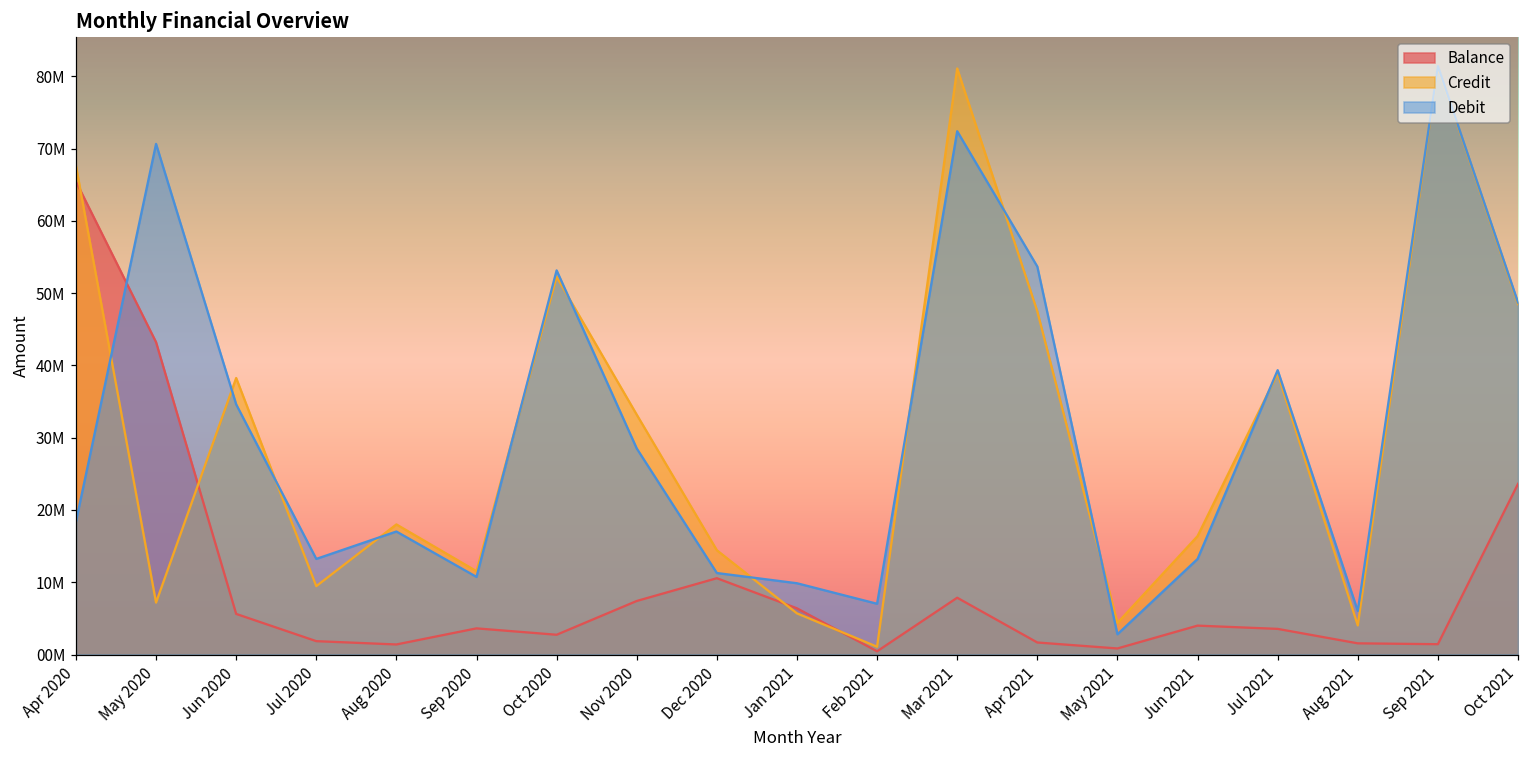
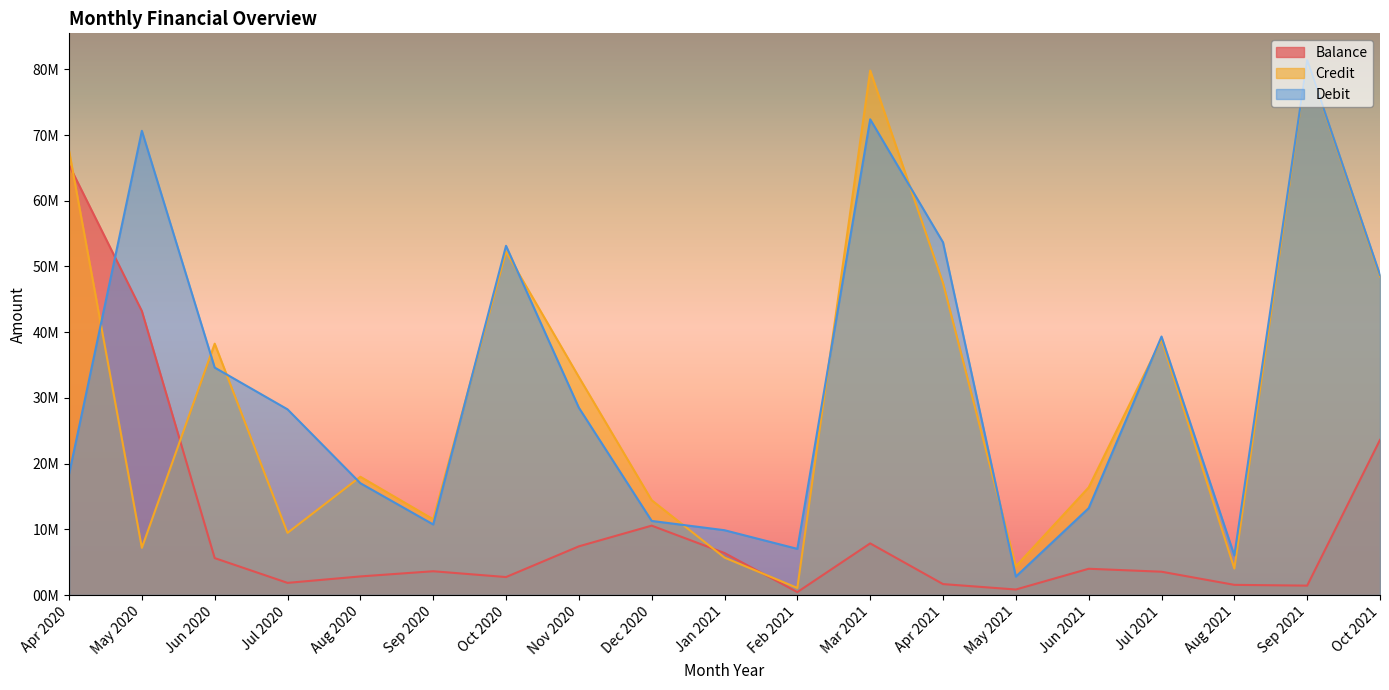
Debit, Jul 2020: 13000000 -> 28000000
Balance, Aug 2020: 1000000 -> 3000000
Credit, Mar 2021: 81000000 -> 80000000
